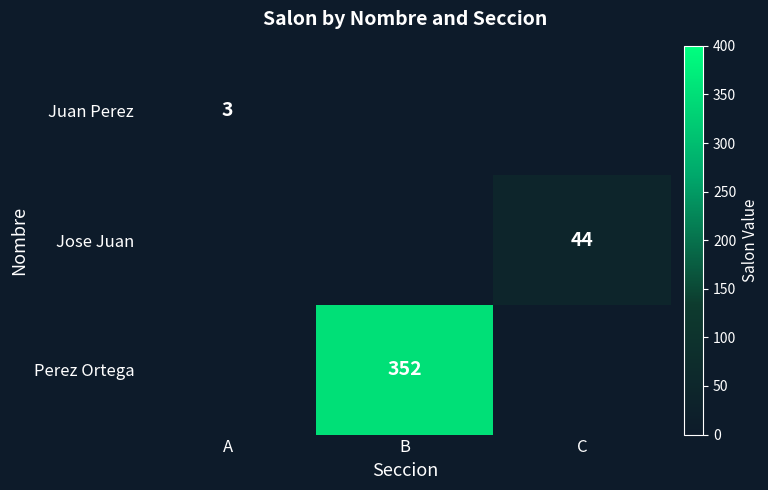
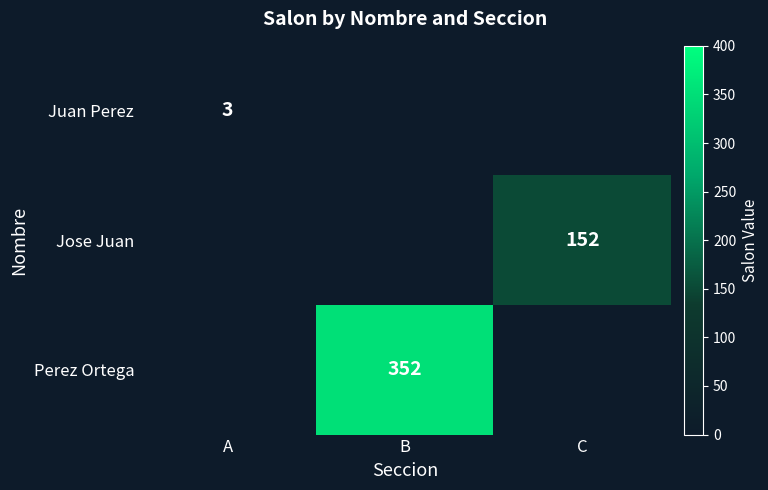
Jose Juan, C: 44 -> 152
